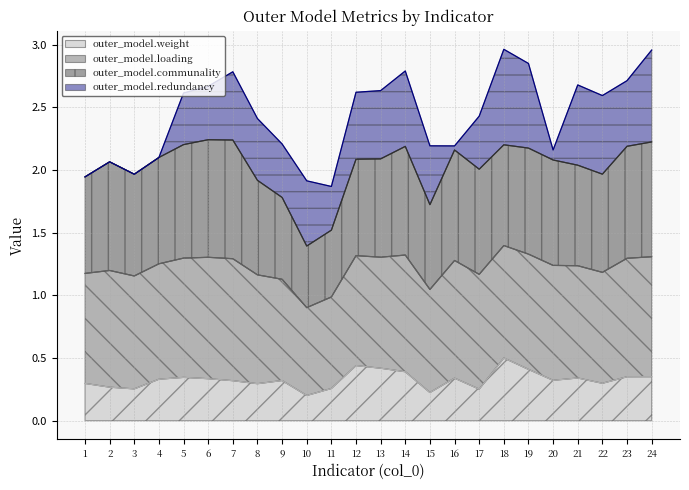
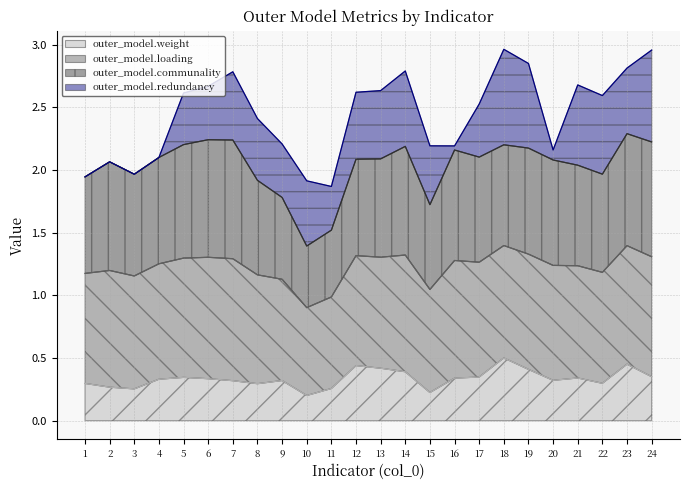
outer_model.weight, 17: 0.25 -> 0.35
outer_model.weight, 23: 0.35 -> 0.45
